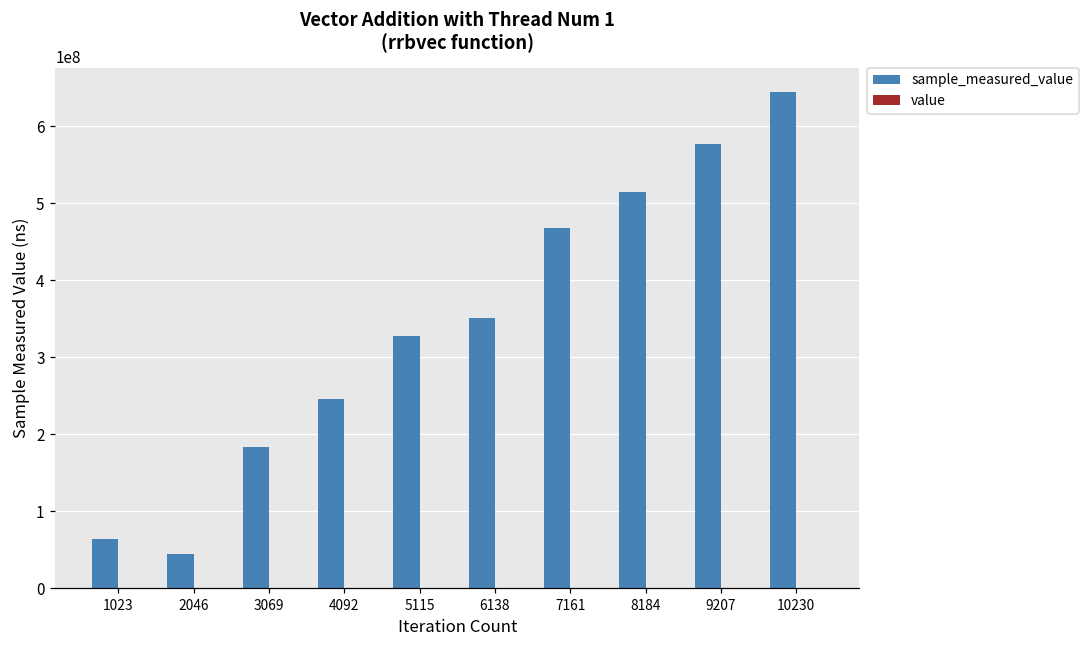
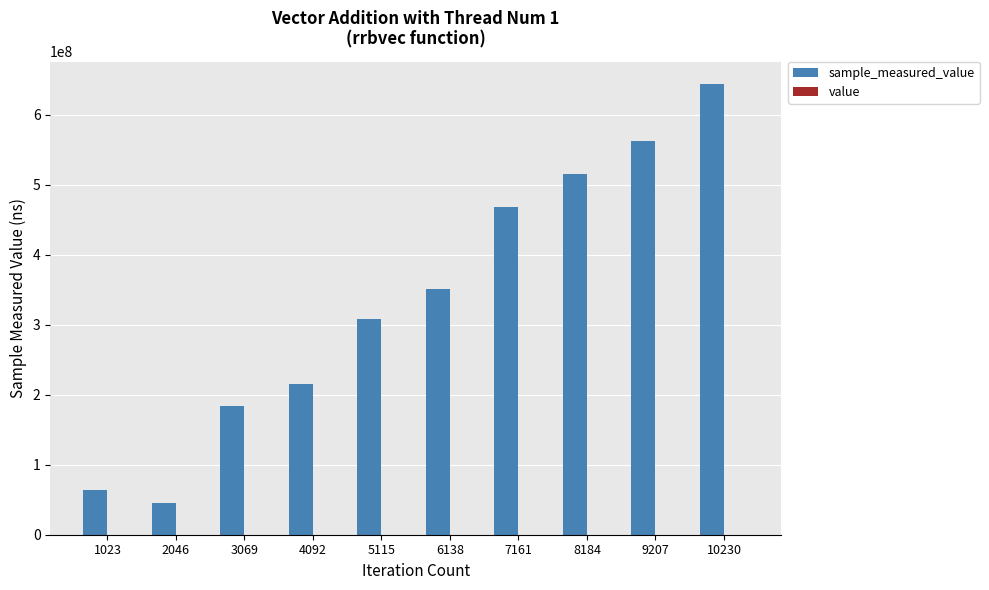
sample_measured_value, 4092: 250000000 -> 220000000
sample_measured_value, 5115: 330000000 -> 310000000
sample_measured_value, 9207: 580000000 -> 560000000
